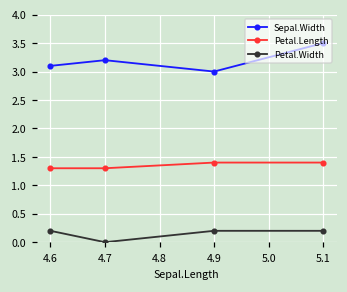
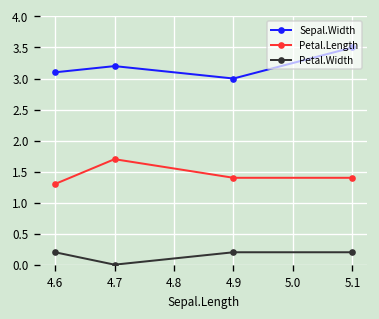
Petal.Length, 4.7: 1.3 -> 1.7
